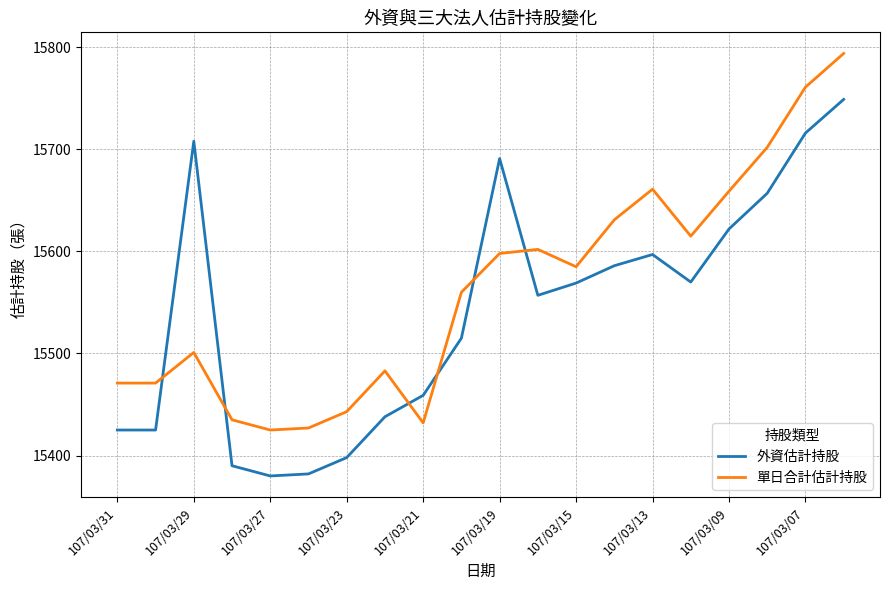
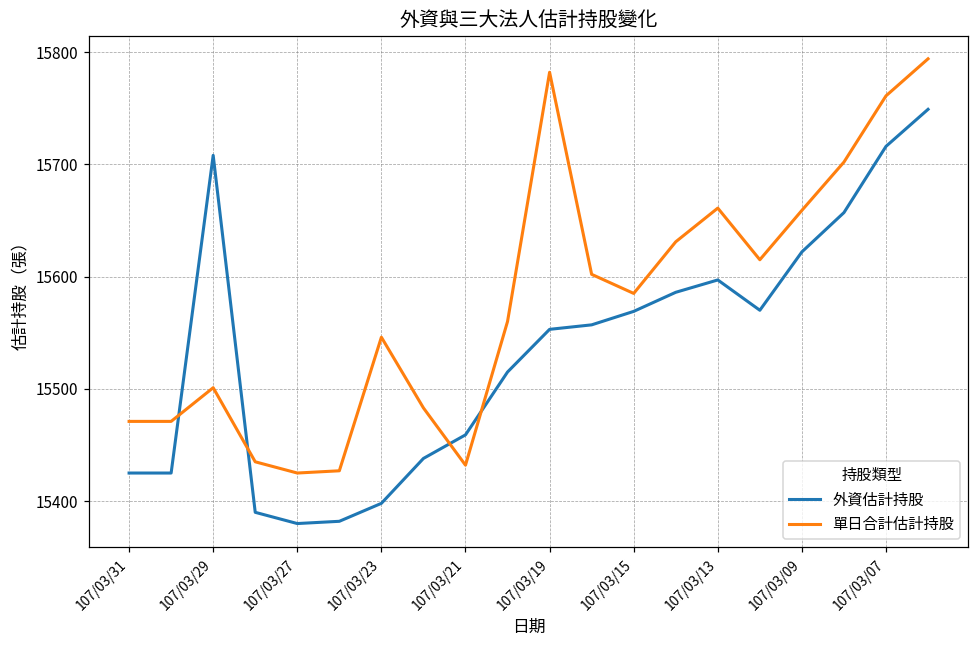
單日合計估計持股, 107/03/23: 15443 -> 15546
外資估計持股, 107/03/19: 15691 -> 15553
單日合計估計持股, 107/03/19: 15598 -> 15782
